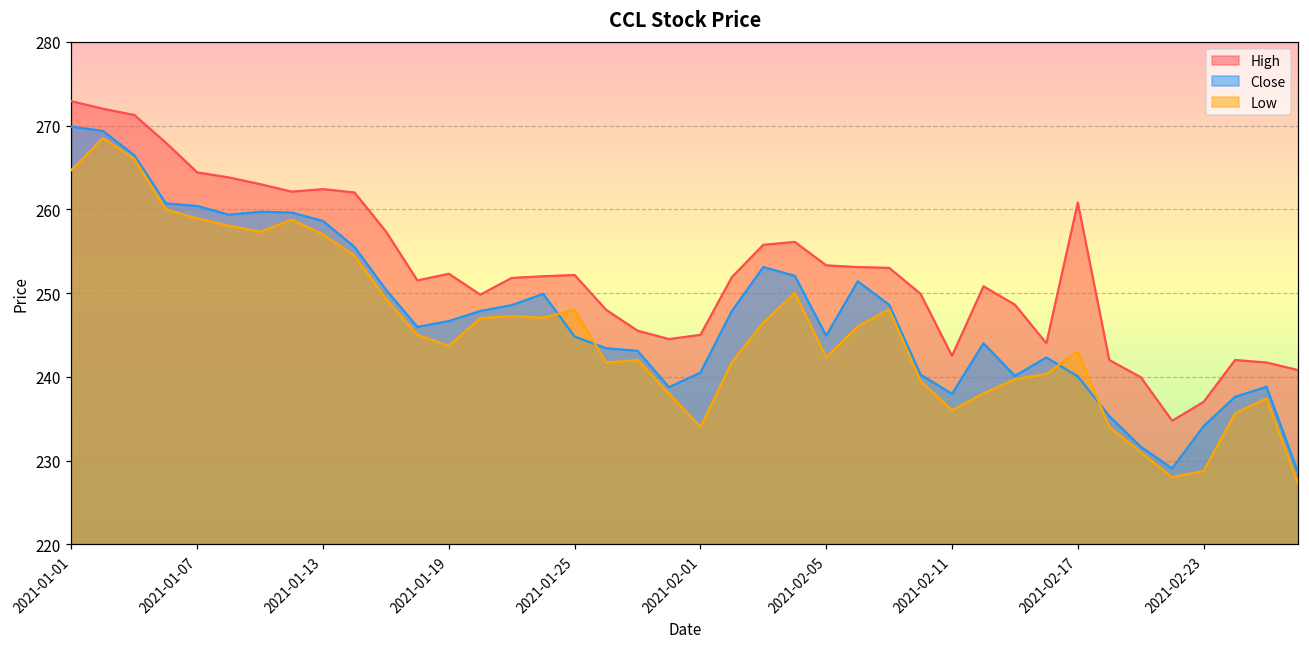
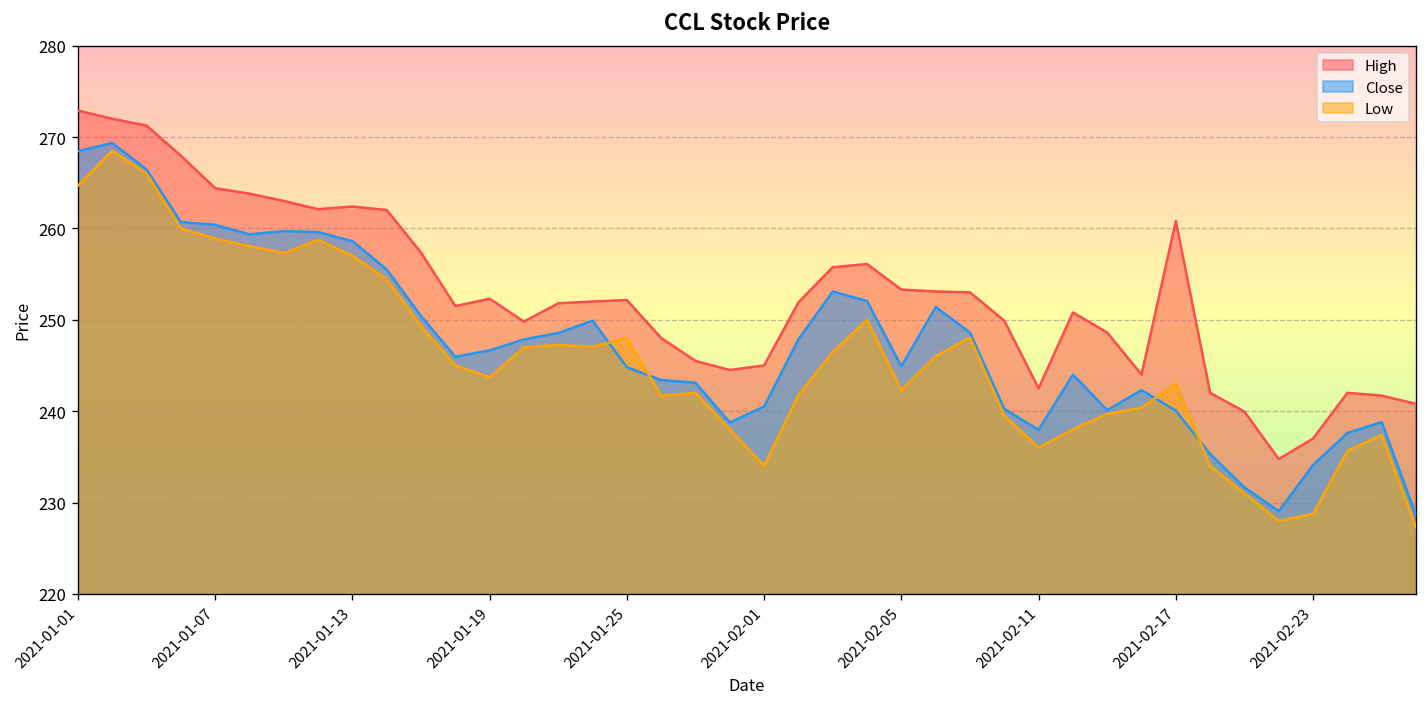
Close, 2021-01-01: 270 -> 268
